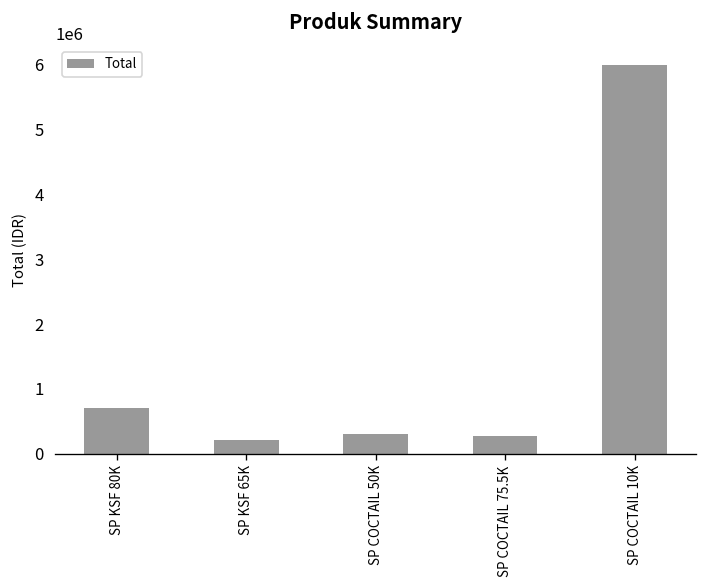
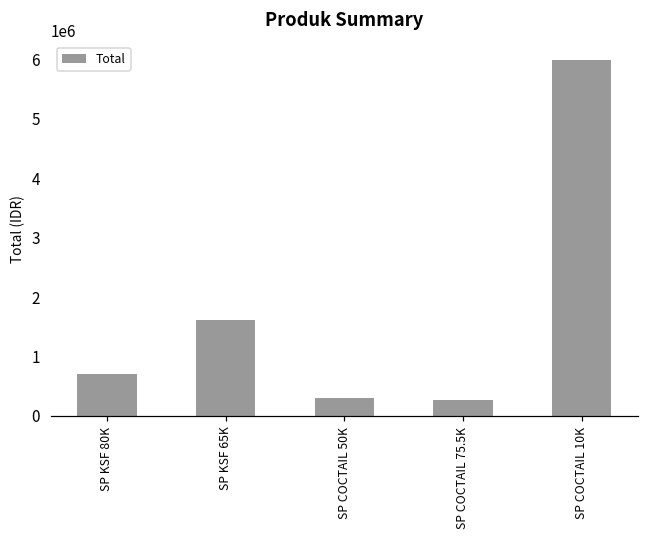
SP KSF 65K: 200000 -> 1600000
